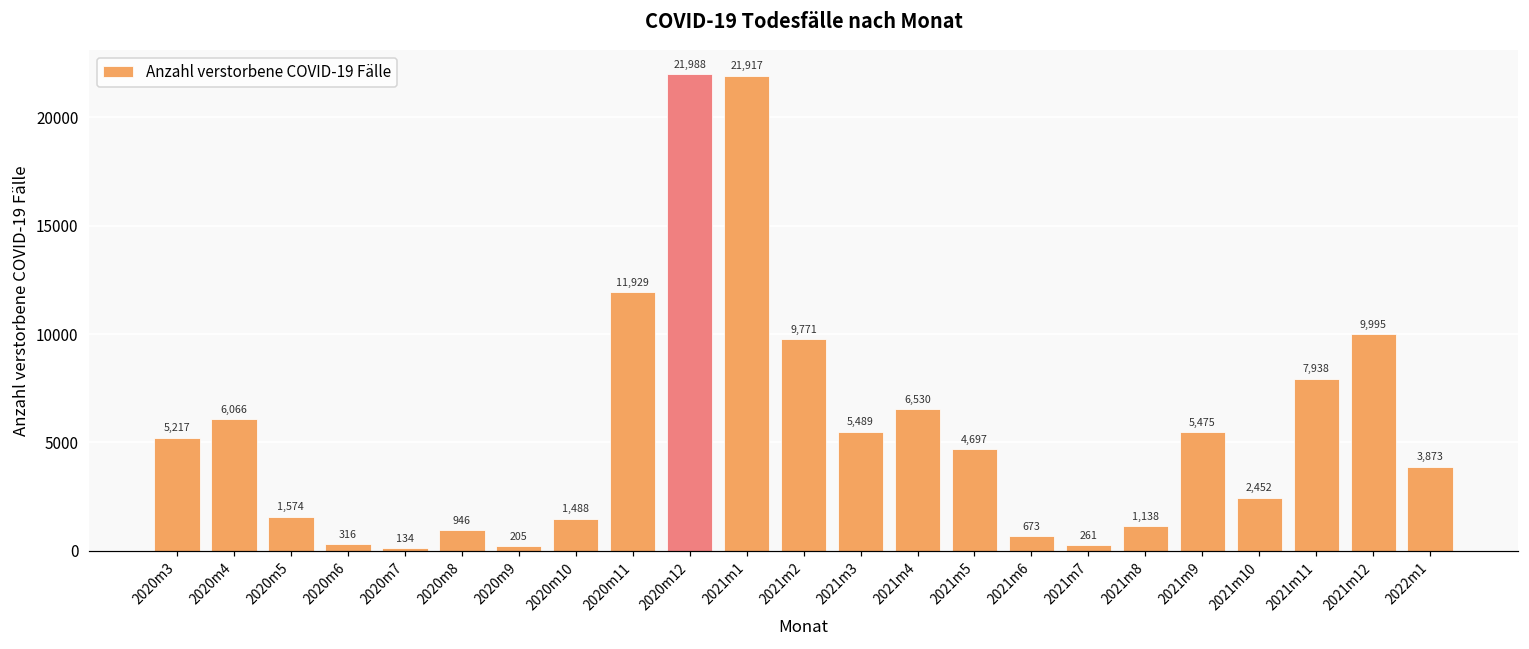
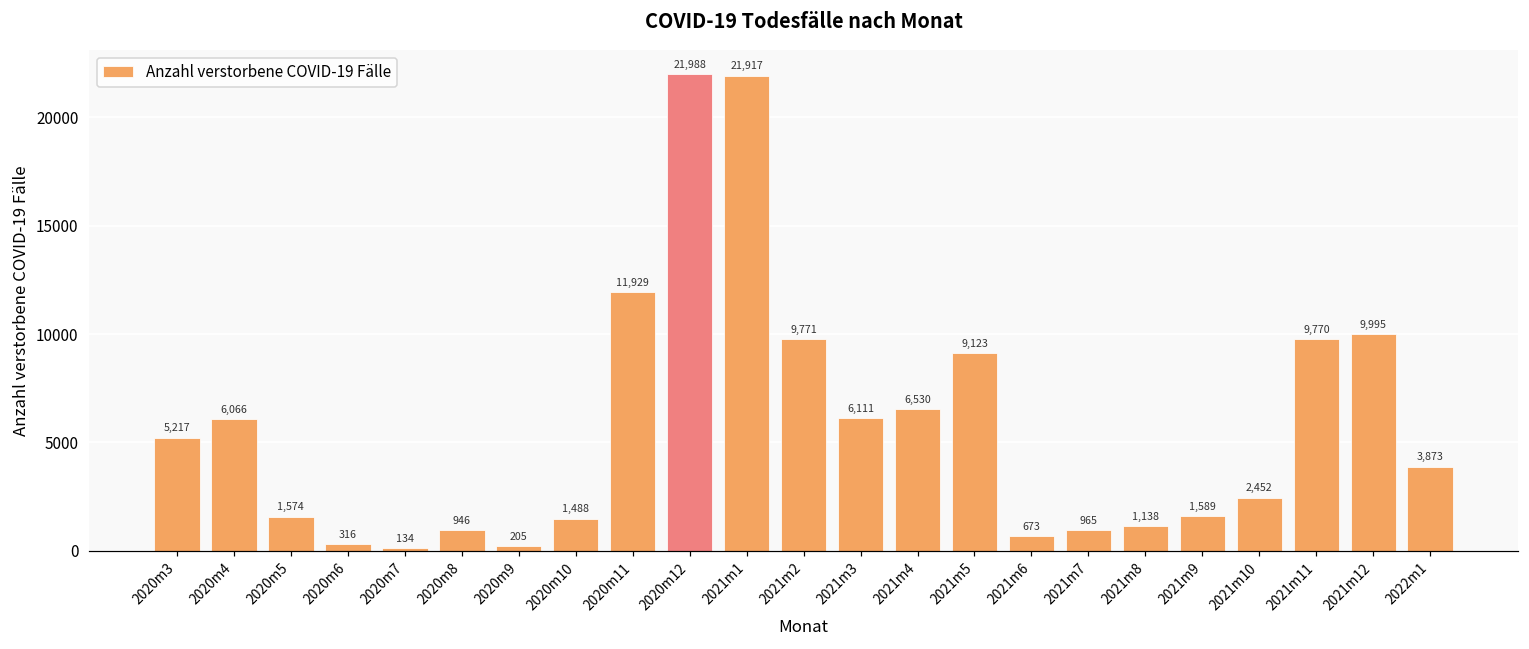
2021m3: 5,489 -> 6,111
2021m5: 4,697 -> 9,123
2021m7: 261 -> 965
2021m9: 5,475 -> 1,589
2021m11: 7,938 -> 9,770
